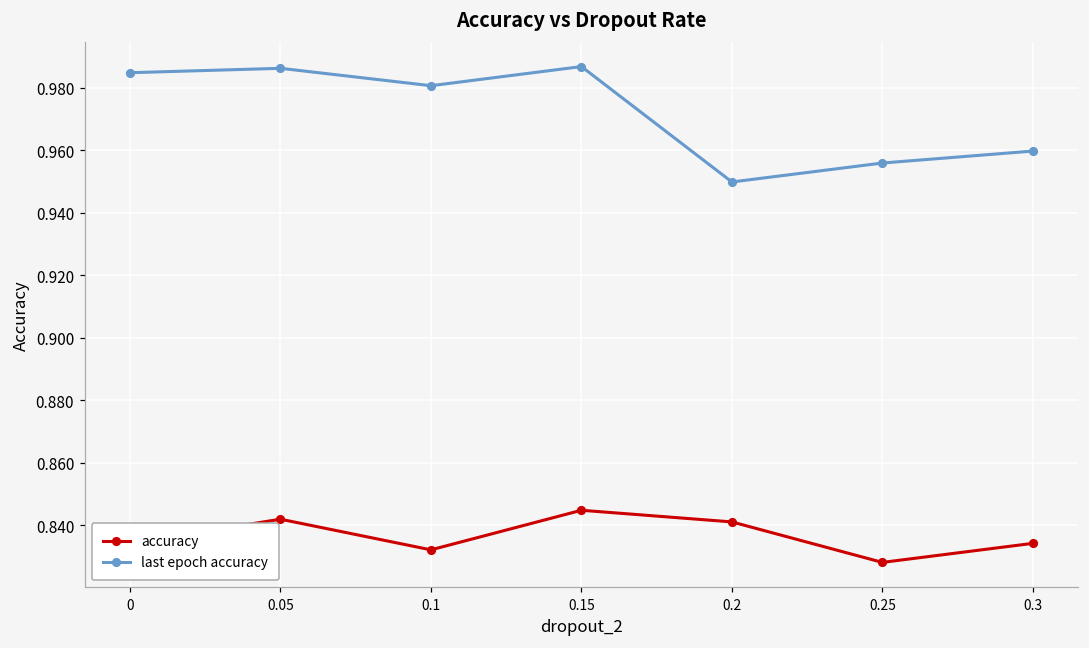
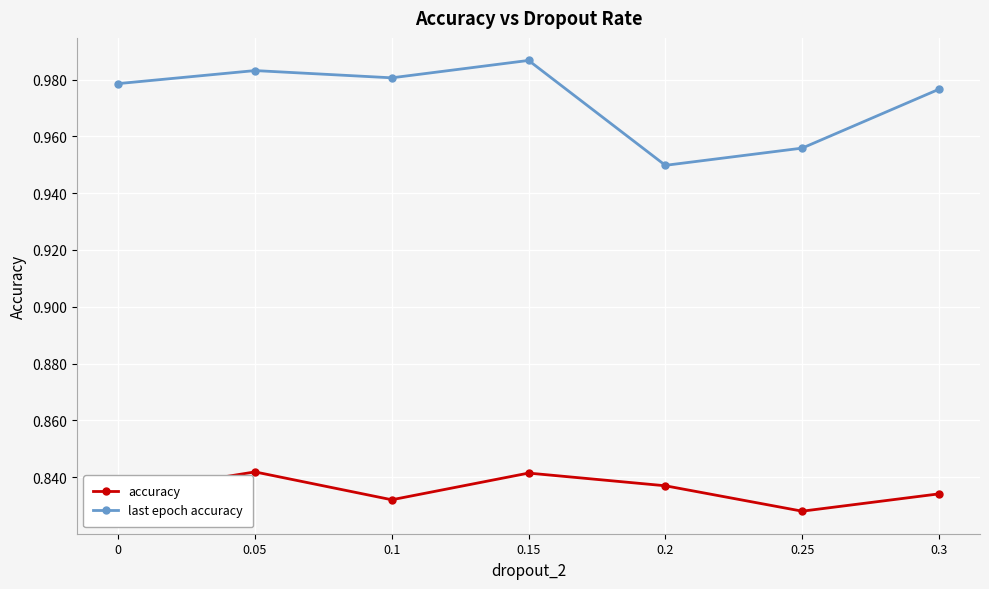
last epoch accuracy, 0: 0.985 -> 0.979
last epoch accuracy, 0.05: 0.986 -> 0.983
accuracy, 0.15: 0.845 -> 0.841
accuracy, 0.2: 0.841 -> 0.837
last epoch accuracy, 0.3: 0.960 -> 0.977
